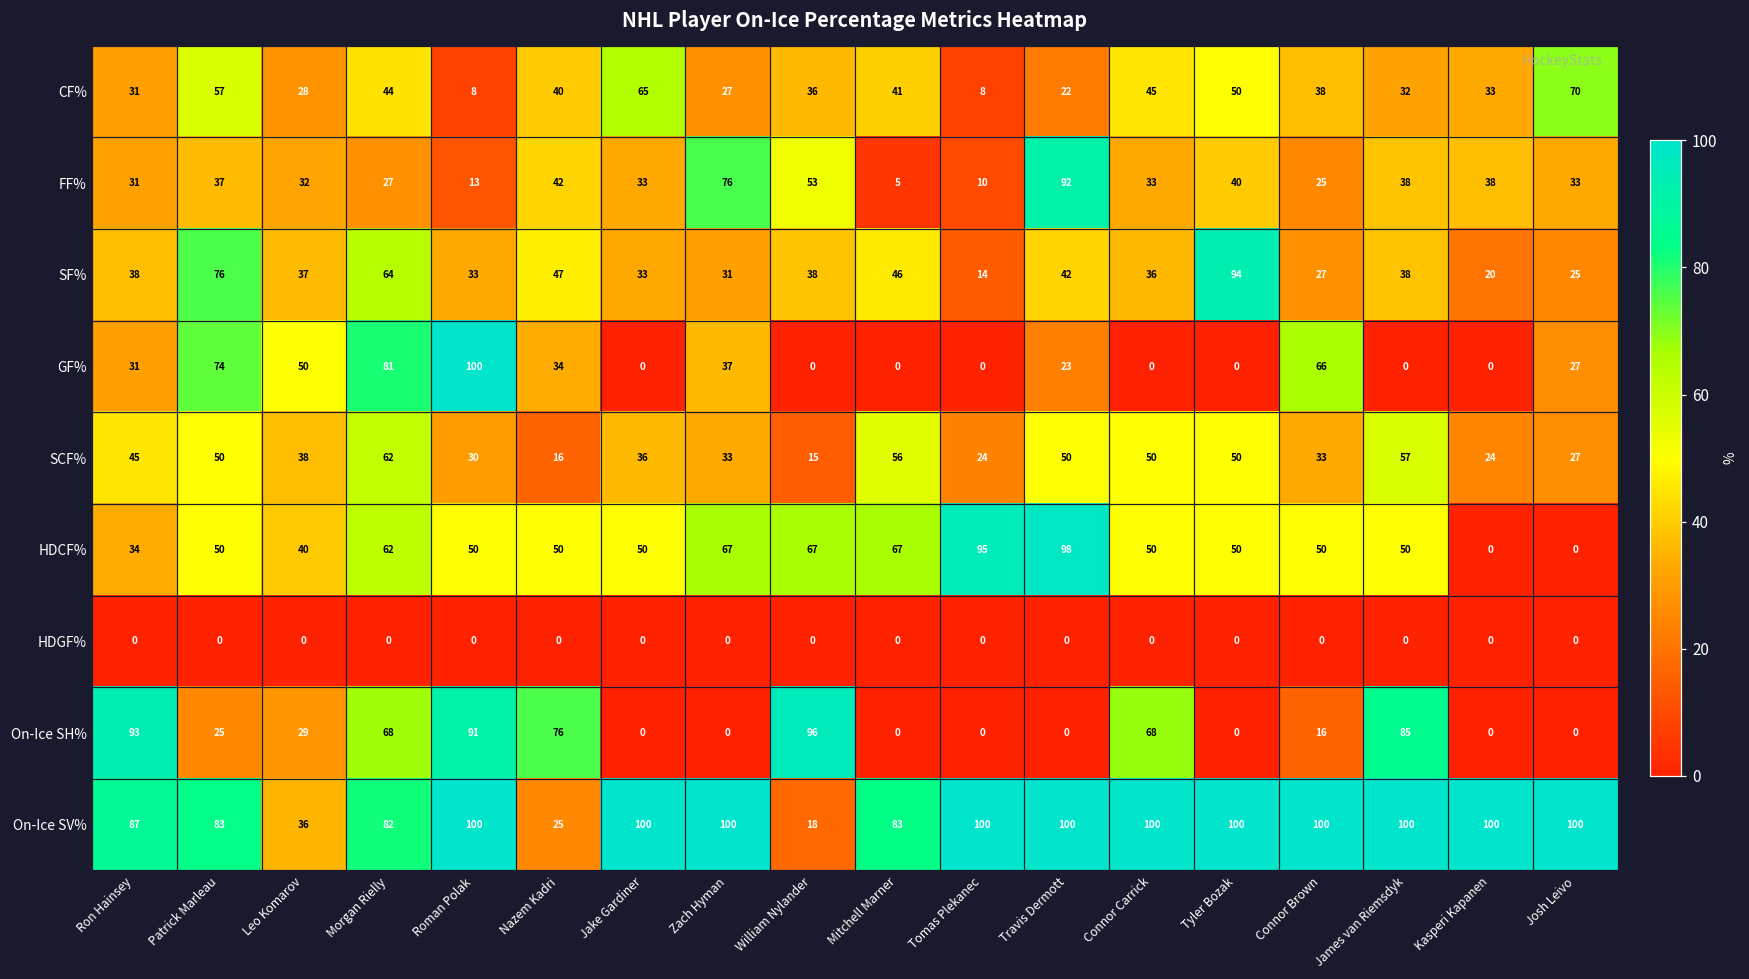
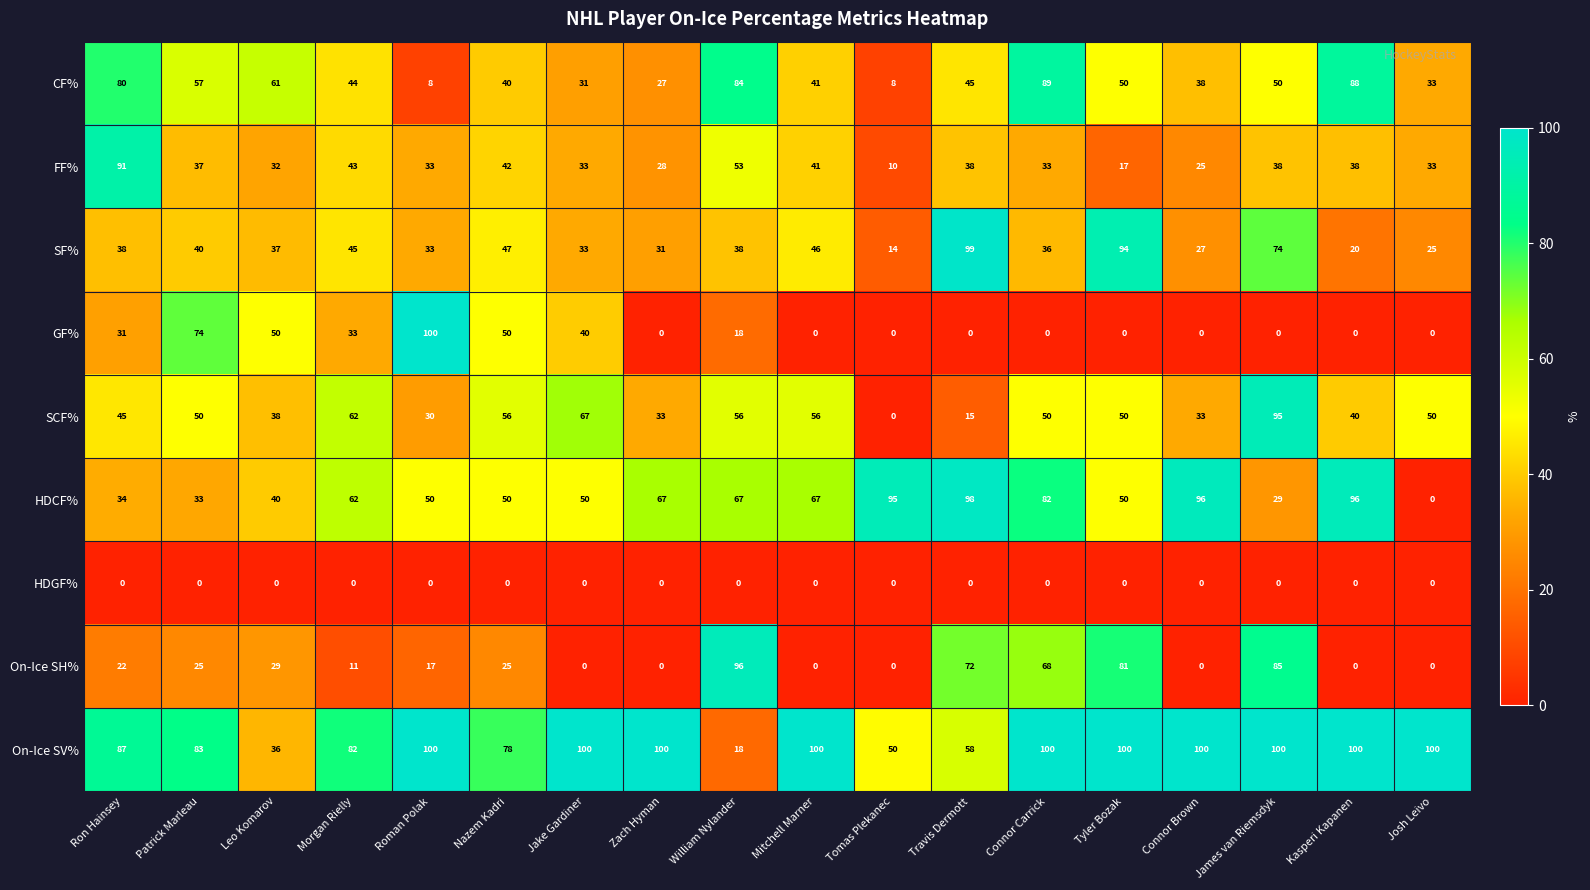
CF%, Ron Hainsey: 31 -> 80
CF%, Leo Komarov: 28 -> 61
CF%, Jake Gardiner: 65 -> 31
CF%, William Nylander: 36 -> 84
CF%, Travis Dermott: 22 -> 45
CF%, Connor Carrick: 45 -> 89
CF%, James van Riemsdyk: 32 -> 50
CF%, Kasperi Kapanen: 33 -> 88
CF%, Josh Leivo: 70 -> 33
FF%, Ron Hainsey: 31 -> 91
FF%, Morgan Rielly: 27 -> 43
FF%, Roman Polak: 13 -> 33
FF%, Zach Hyman: 76 -> 28
FF%, Mitchell Marner: 5 -> 41
FF%, Travis Dermott: 92 -> 38
FF%, Tyler Bozak: 40 -> 17
SF%, Patrick Marleau: 76 -> 40
SF%, Morgan Rielly: 64 -> 45
SF%, Travis Dermott: 42 -> 99
SF%, James van Riemsdyk: 38 -> 74
GF%, Morgan Rielly: 81 -> 33
GF%, Nazem Kadri: 34 -> 50
GF%, Jake Gardiner: 0 -> 40
GF%, Zach Hyman: 37 -> 0
GF%, William Nylander: 0 -> 18
GF%, Travis Dermott: 23 -> 0
GF%, Connor Brown: 66 -> 0
GF%, Josh Leivo: 27 -> 0
SCF%, Nazem Kadri: 16 -> 56
SCF%, Jake Gardiner: 36 -> 67
SCF%, William Nylander: 15 -> 56
SCF%, Tomas Plekanec: 24 -> 0
SCF%, Travis Dermott: 50 -> 15
SCF%, James van Riemsdyk: 57 -> 95
SCF%, Kasperi Kapanen: 24 -> 40
SCF%, Josh Leivo: 27 -> 50
HDCF%, Patrick Marleau: 50 -> 33
HDCF%, Connor Carrick: 50 -> 82
HDCF%, Connor Brown: 50 -> 96
HDCF%, James van Riemsdyk: 50 -> 29
HDCF%, Kasperi Kapanen: 0 -> 96
On-Ice SH%, Ron Hainsey: 93 -> 22
On-Ice SH%, Morgan Rielly: 68 -> 11
On-Ice SH%, Roman Polak: 91 -> 17
On-Ice SH%, Nazem Kadri: 76 -> 25
On-Ice SH%, Travis Dermott: 0 -> 72
On-Ice SH%, Tyler Bozak: 0 -> 81
On-Ice SH%, Connor Brown: 16 -> 0
On-Ice SV%, Nazem Kadri: 25 -> 78
On-Ice SV%, Mitchell Marner: 83 -> 100
On-Ice SV%, Tomas Plekanec: 100 -> 50
On-Ice SV%, Travis Dermott: 100 -> 58
